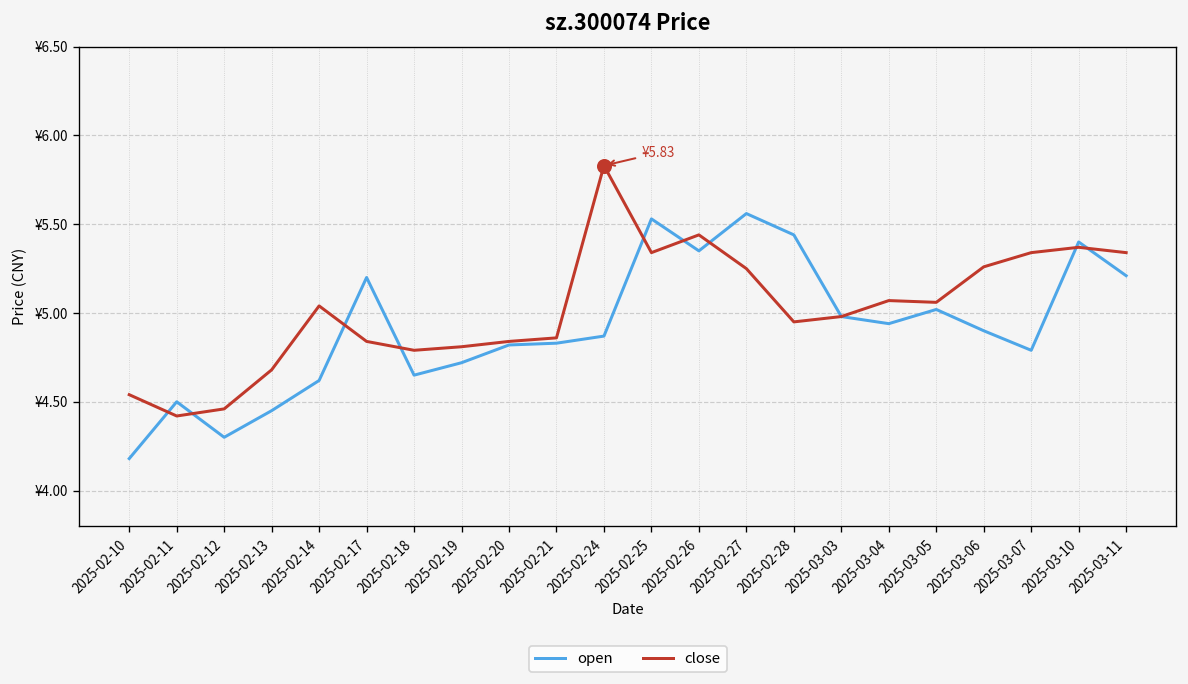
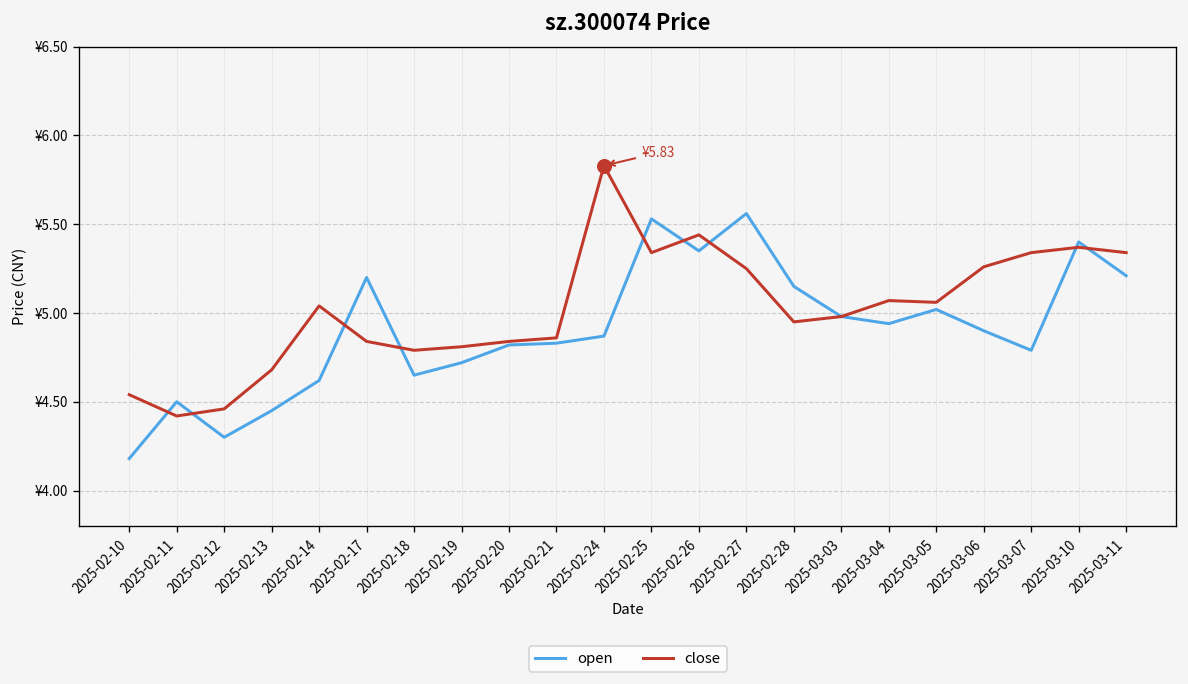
open, 2025-02-28: ¥5.44 -> ¥5.15
